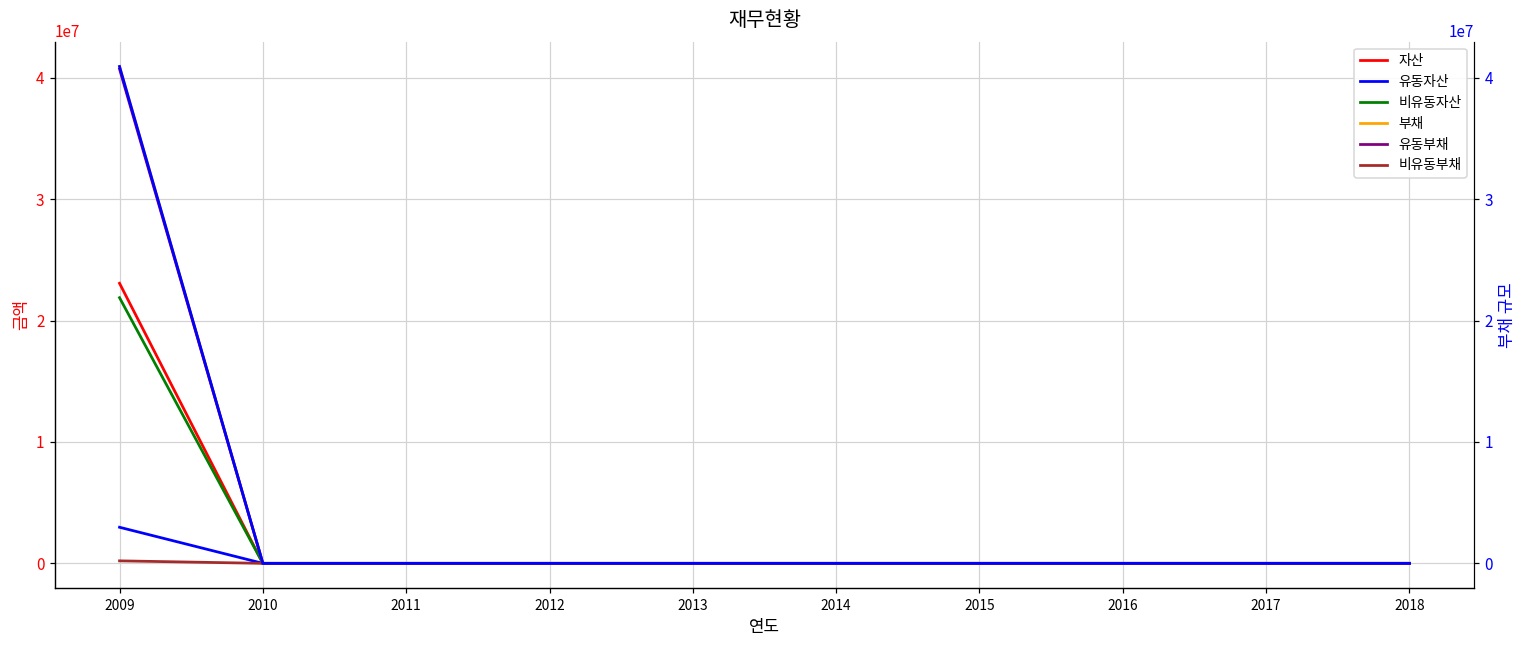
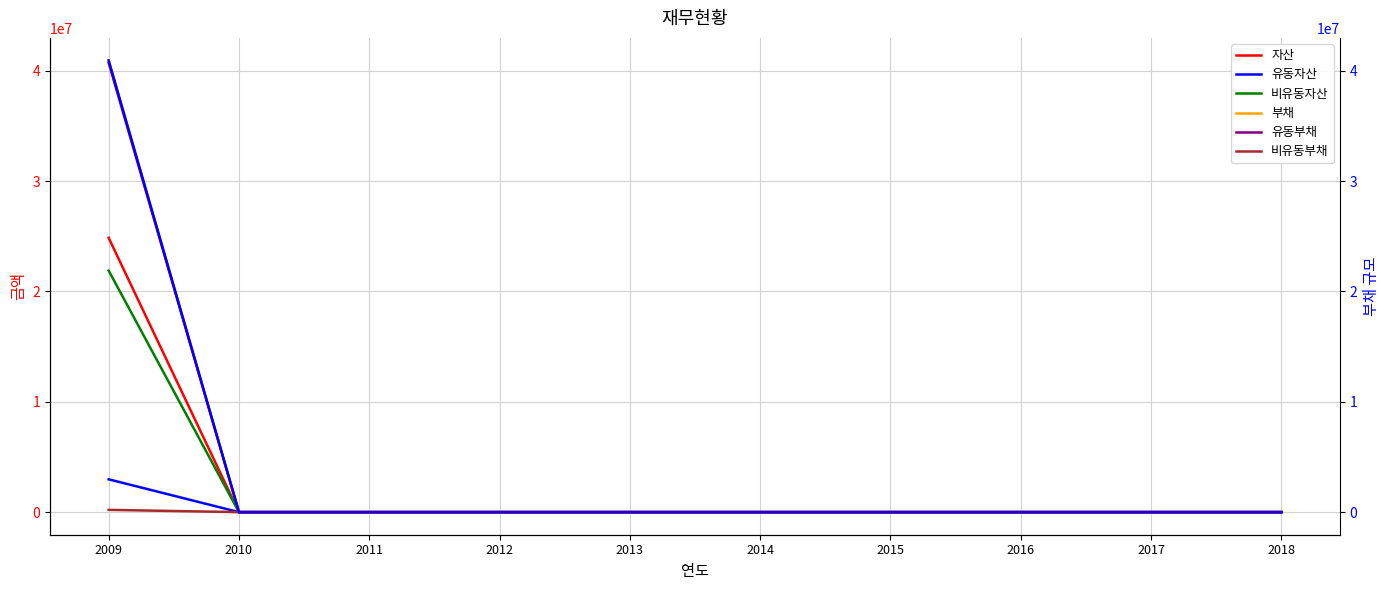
자산, 2009: 23100000 -> 24900000
